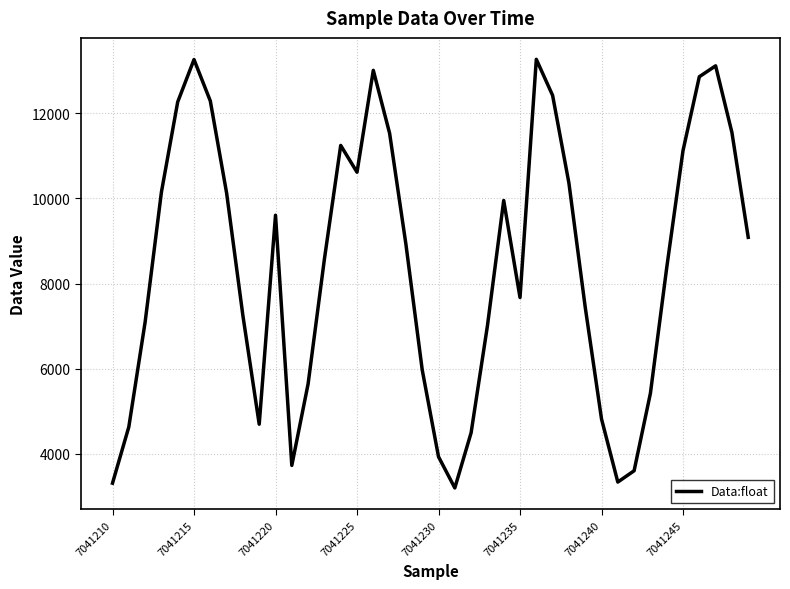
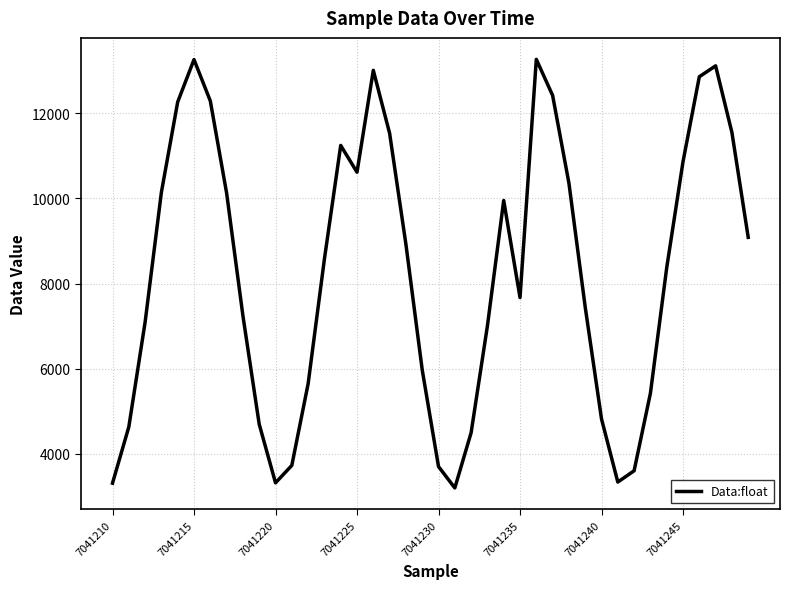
7041220: 9600 -> 3300
7041230: 3900 -> 3700
7041245: 11100 -> 10900
